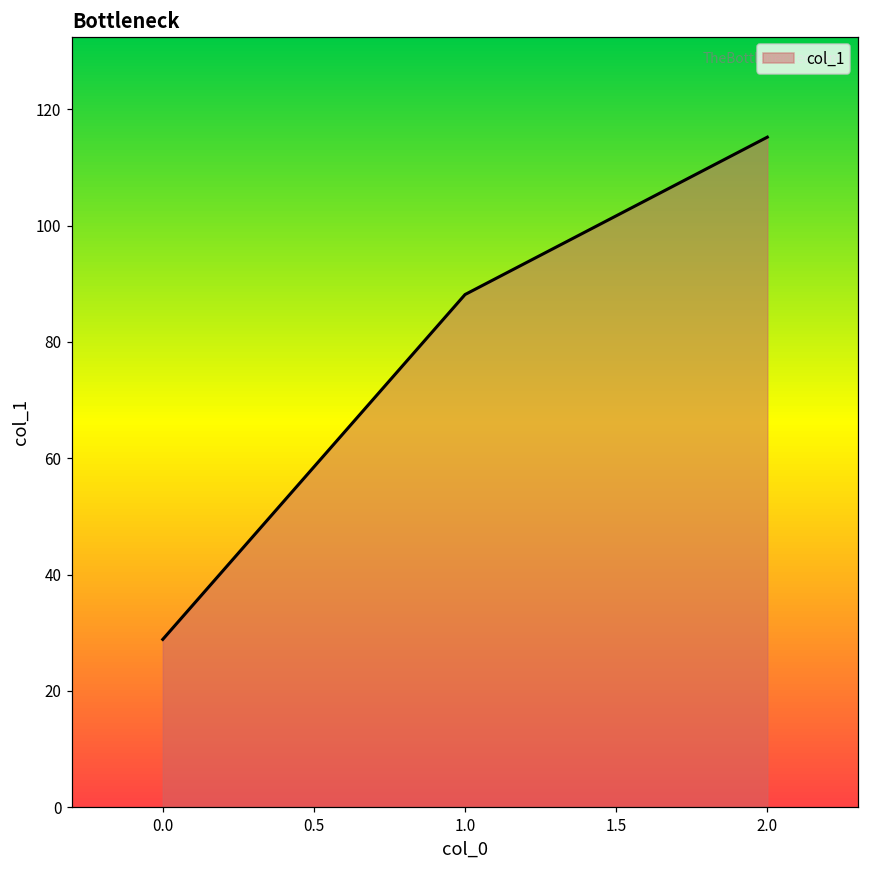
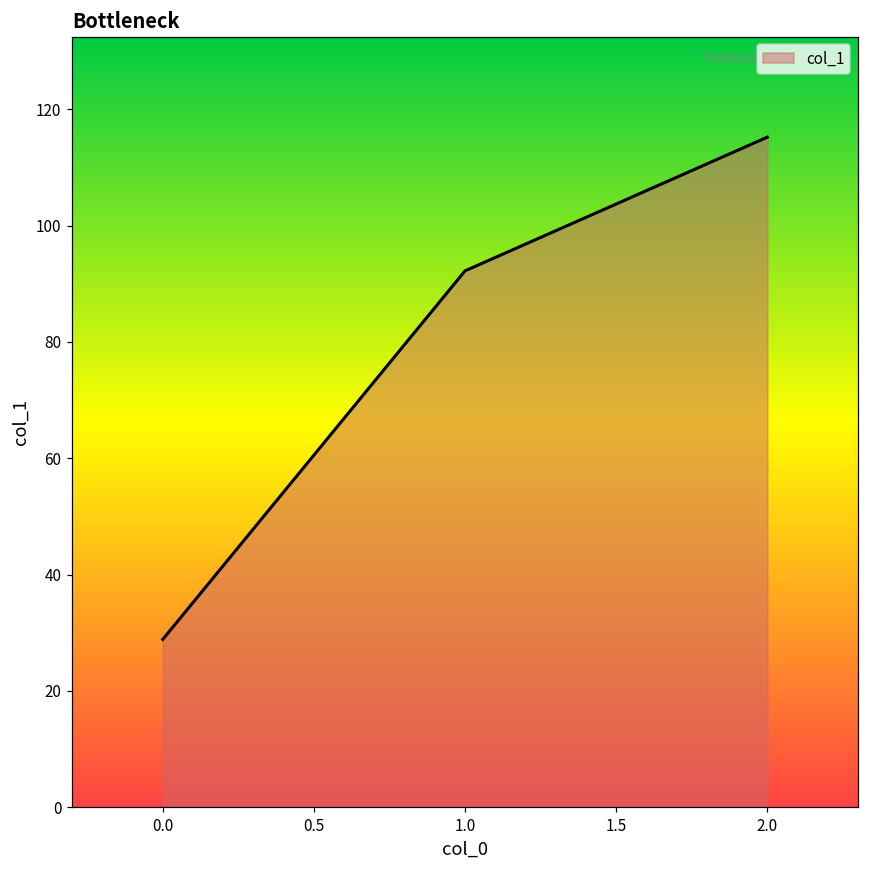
1.0: 88 -> 92
